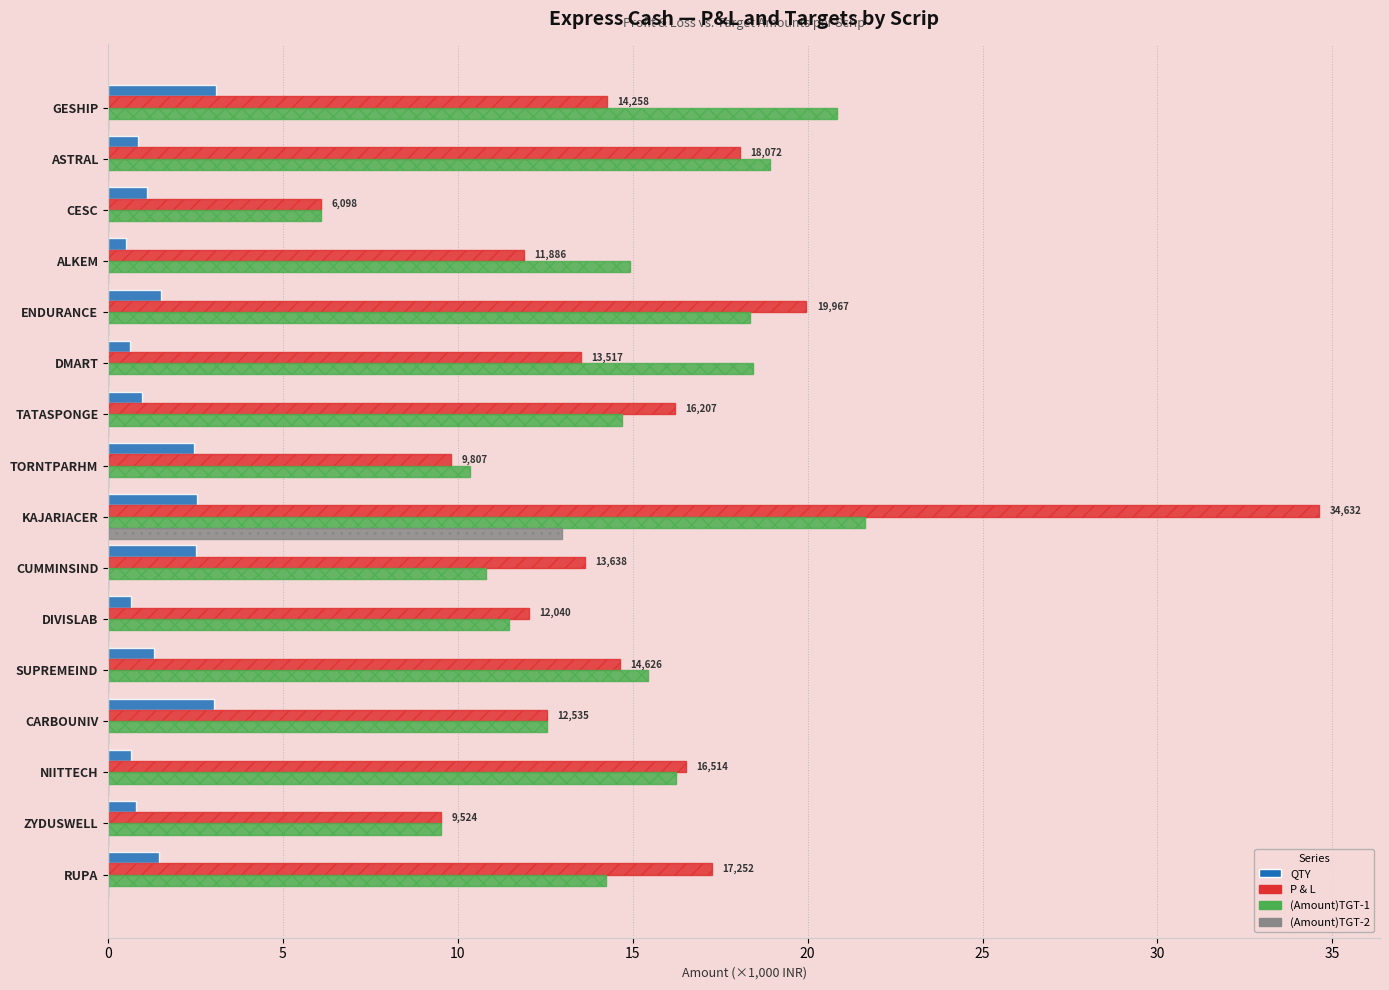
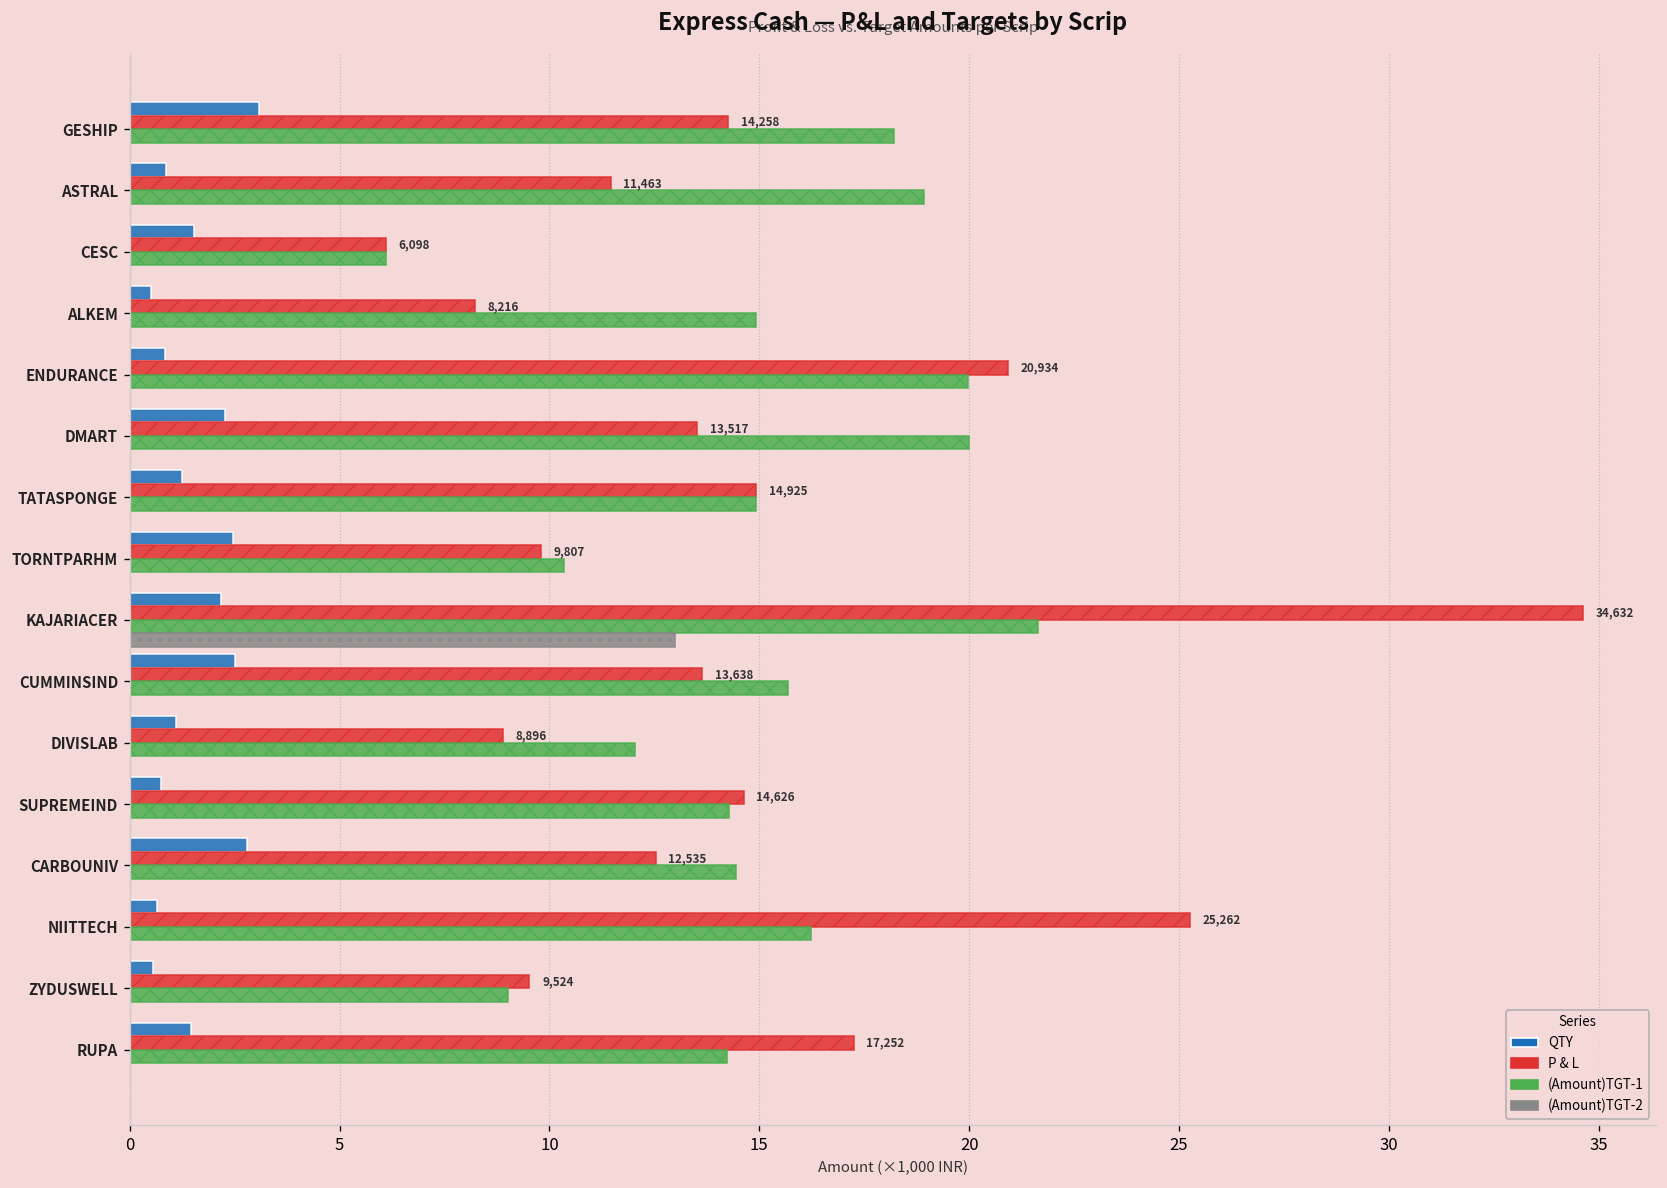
(Amount)TGT-1, GESHIP: 20.8 -> 18.2
P & L, ASTRAL: 18,072 -> 11,463
QTY, CESC: 1.1 -> 1.5
P & L, ALKEM: 11,886 -> 8,216
QTY, ENDURANCE: 1.5 -> 0.8
P & L, ENDURANCE: 19,967 -> 20,934
(Amount)TGT-1, ENDURANCE: 18.4 -> 20.0
QTY, DMART: 0.6 -> 2.3
(Amount)TGT-1, DMART: 18.4 -> 20.0
QTY, TATASPONGE: 1.0 -> 1.2
P & L, TATASPONGE: 16,207 -> 14,925
(Amount)TGT-1, TATASPONGE: 14.7 -> 14.9
QTY, KAJARIACER: 2.5 -> 2.2
(Amount)TGT-1, CUMMINSIND: 10.8 -> 15.7
QTY, DIVISLAB: 0.7 -> 1.1
P & L, DIVISLAB: 12,040 -> 8,896
(Amount)TGT-1, DIVISLAB: 11.5 -> 12.0
QTY, SUPREMEIND: 1.3 -> 0.8
(Amount)TGT-1, SUPREMEIND: 15.4 -> 14.3
QTY, CARBOUNIV: 3.0 -> 2.8
(Amount)TGT-1, CARBOUNIV: 12.5 -> 14.5
P & L, NIITTECH: 16,514 -> 25,262
QTY, ZYDUSWELL: 0.8 -> 0.5
(Amount)TGT-1, ZYDUSWELL: 9.5 -> 9.0
